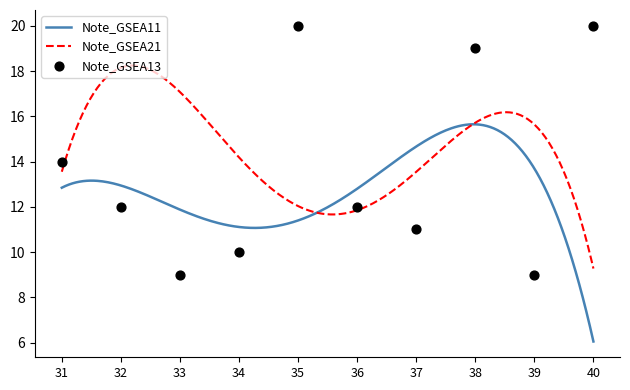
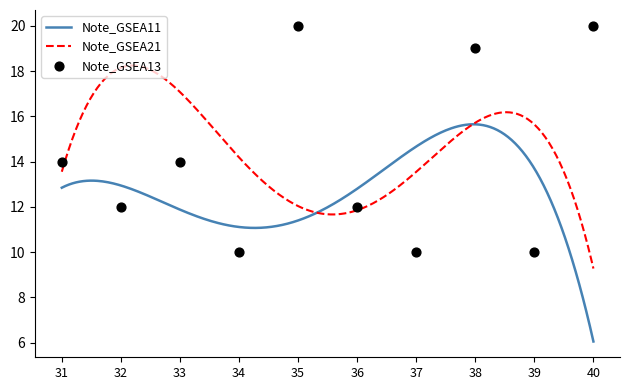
Note_GSEA13, 33: 9 -> 14
Note_GSEA13, 37: 11 -> 10
Note_GSEA13, 39: 9 -> 10
